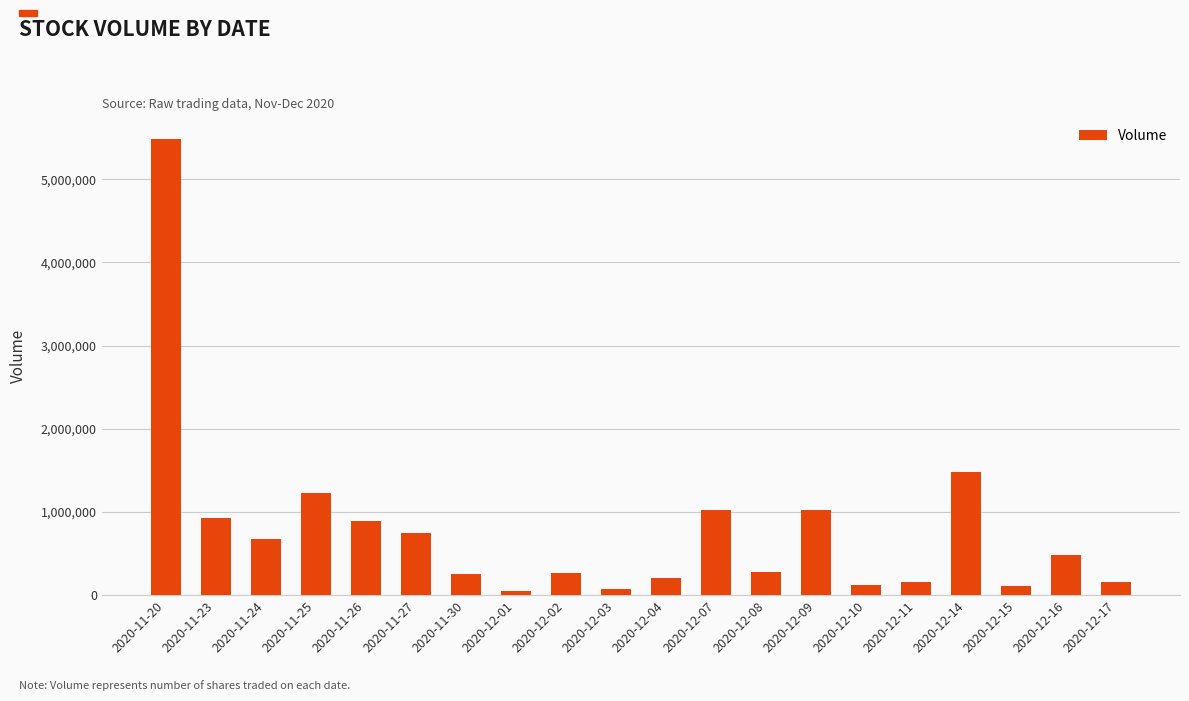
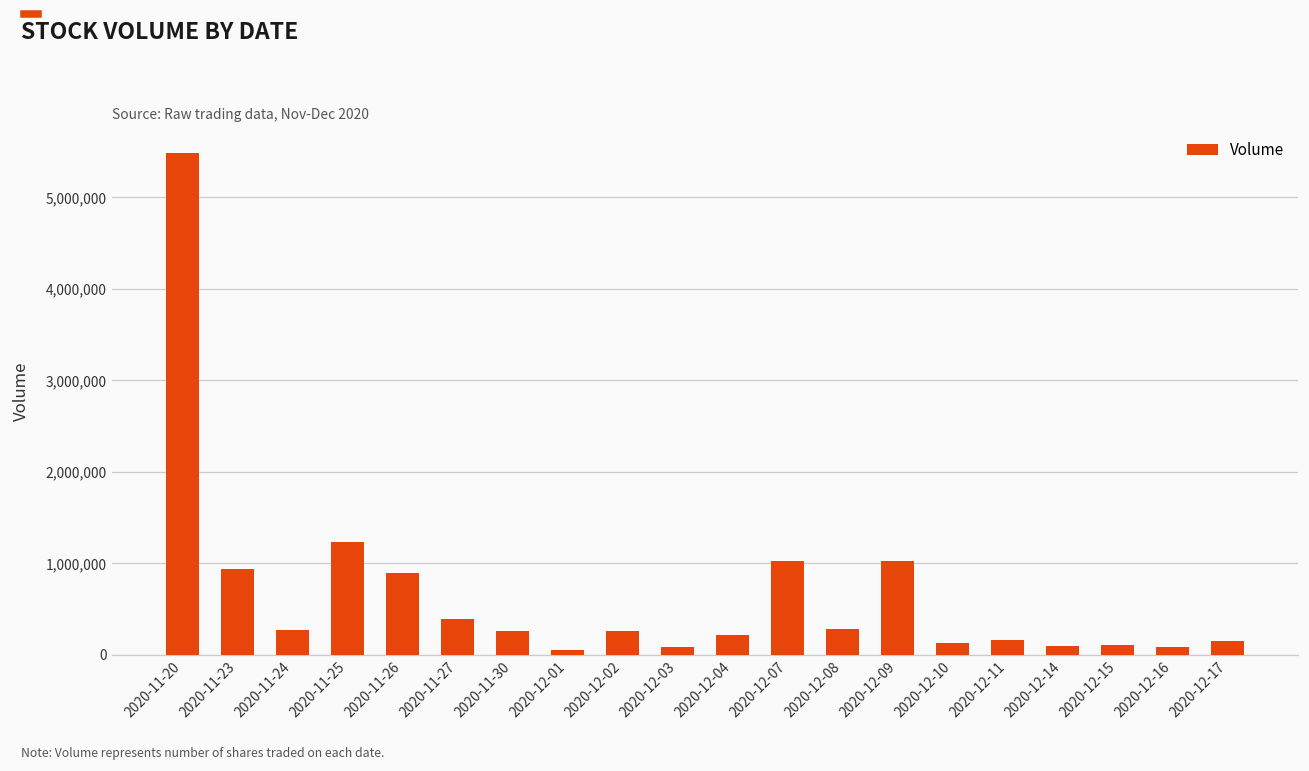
2020-11-24: 700,000 -> 300,000
2020-11-27: 700,000 -> 400,000
2020-12-14: 1,500,000 -> 100,000
2020-12-16: 500,000 -> 100,000
